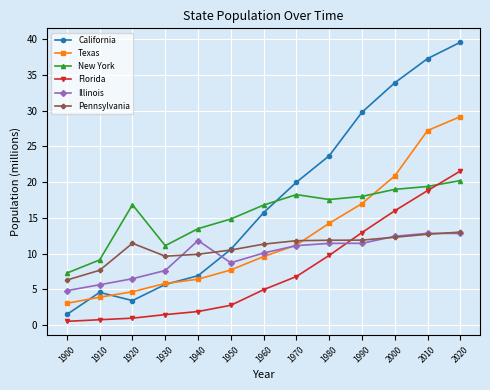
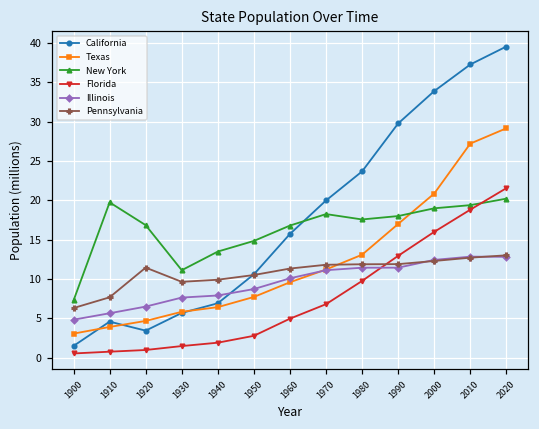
New York, 1910: 9 -> 20
Illinois, 1940: 12 -> 8
Texas, 1980: 14 -> 13
